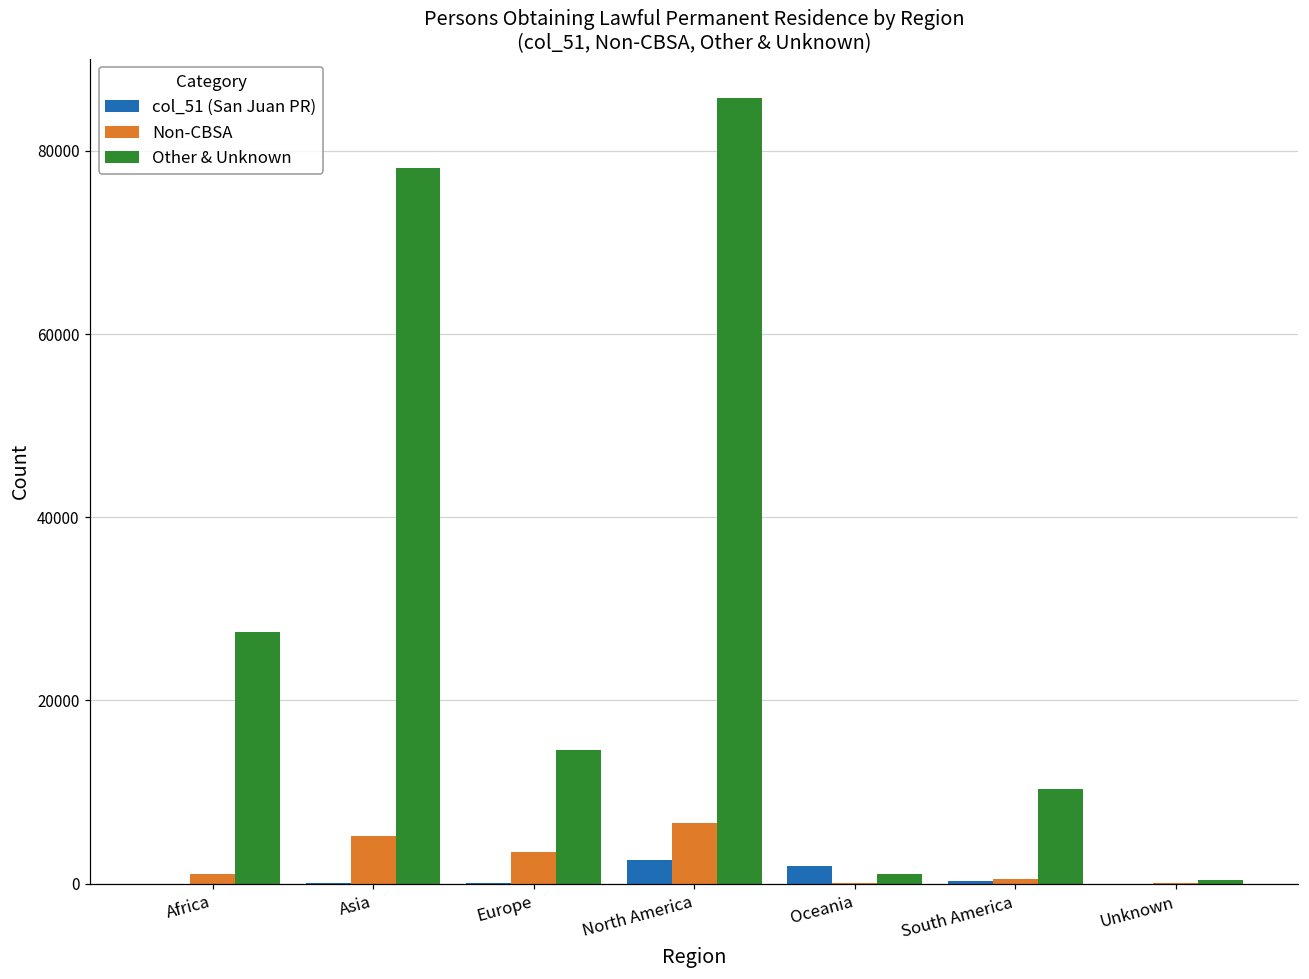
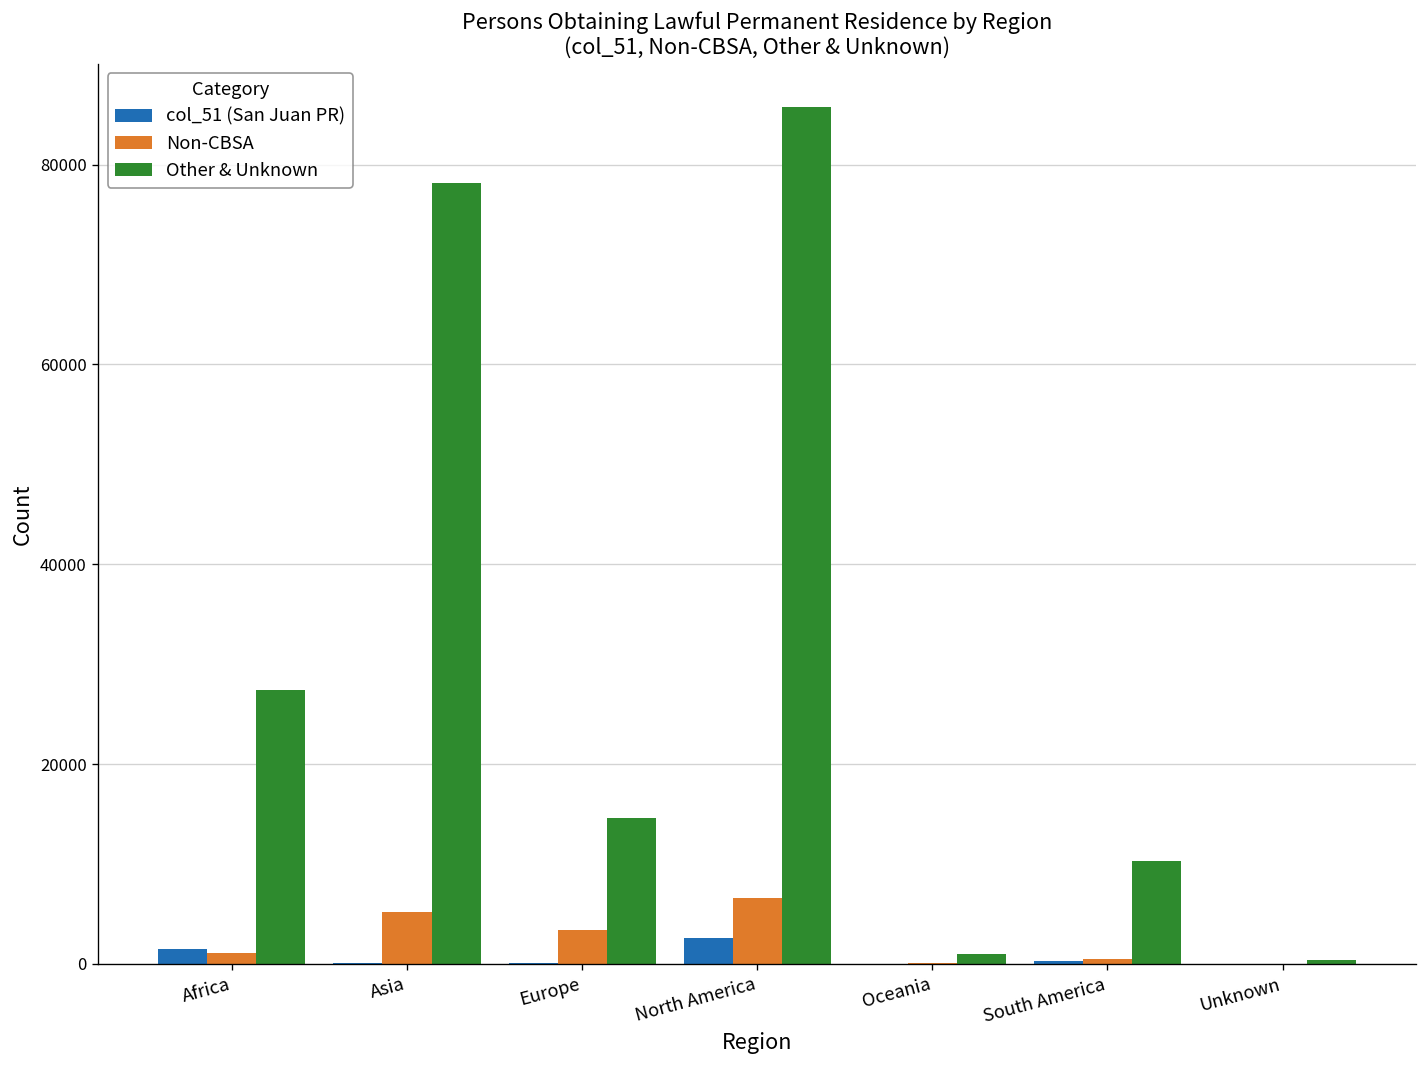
col_51 (San Juan PR), Africa: 0 -> 1000
col_51 (San Juan PR), Oceania: 2000 -> 0
